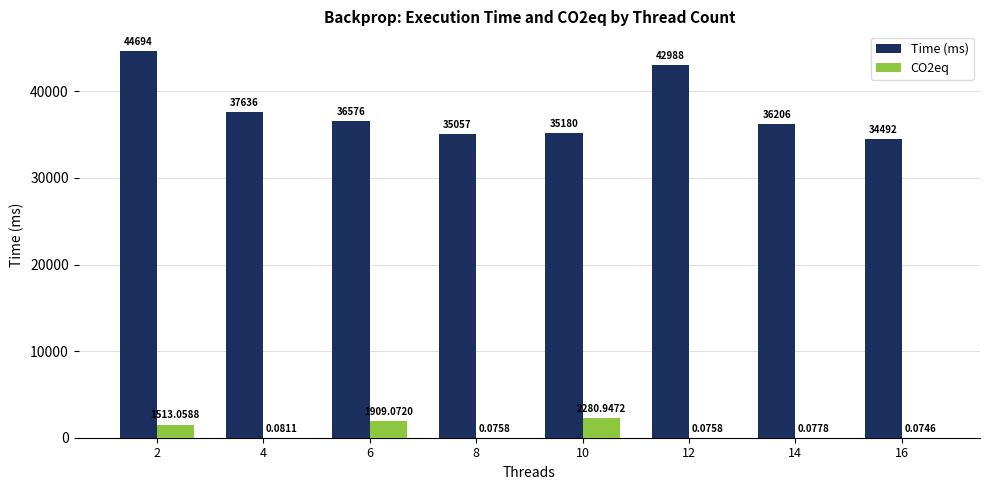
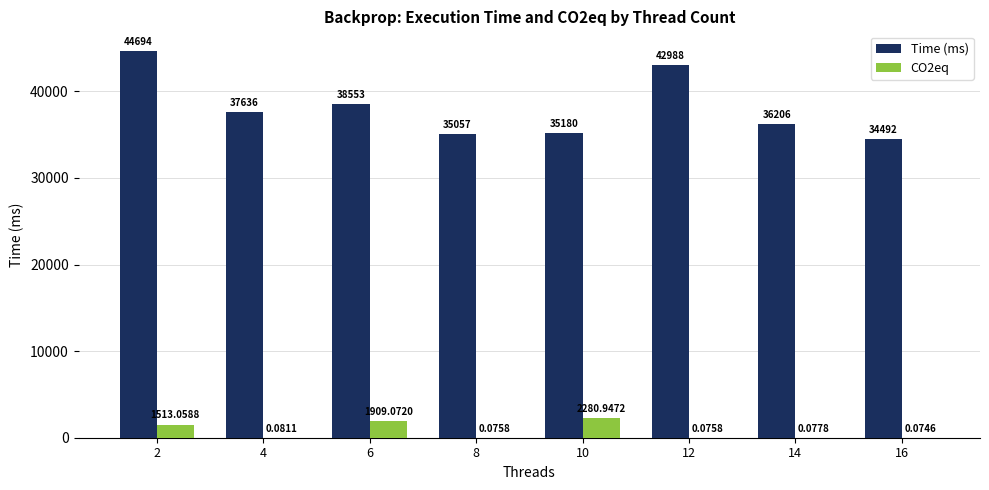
Time (ms), 6: 36576 -> 38553
